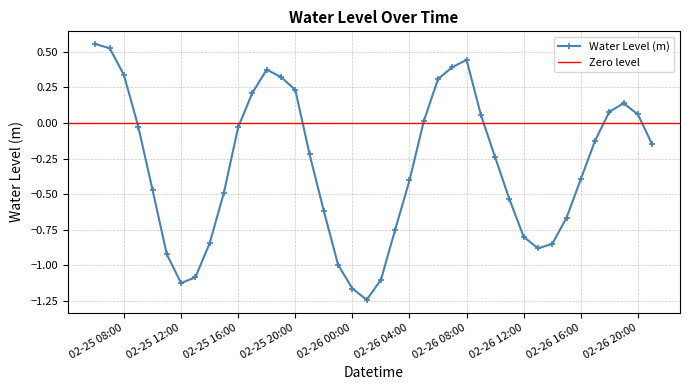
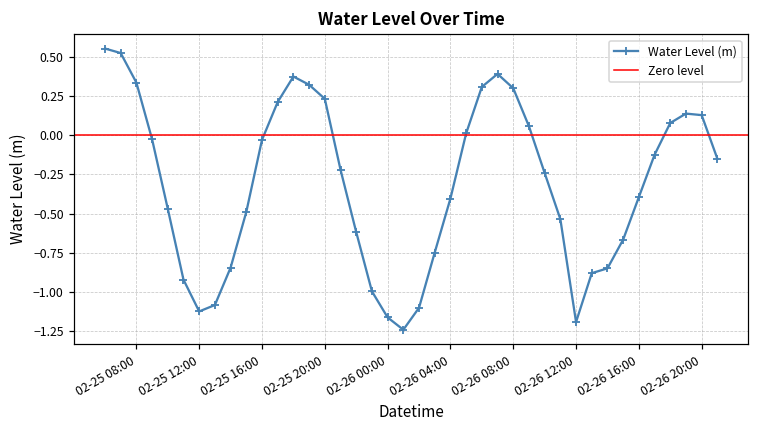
02-26 08:00: 0.44 -> 0.30
02-26 12:00: -0.80 -> -1.19
02-26 20:00: 0.06 -> 0.13
